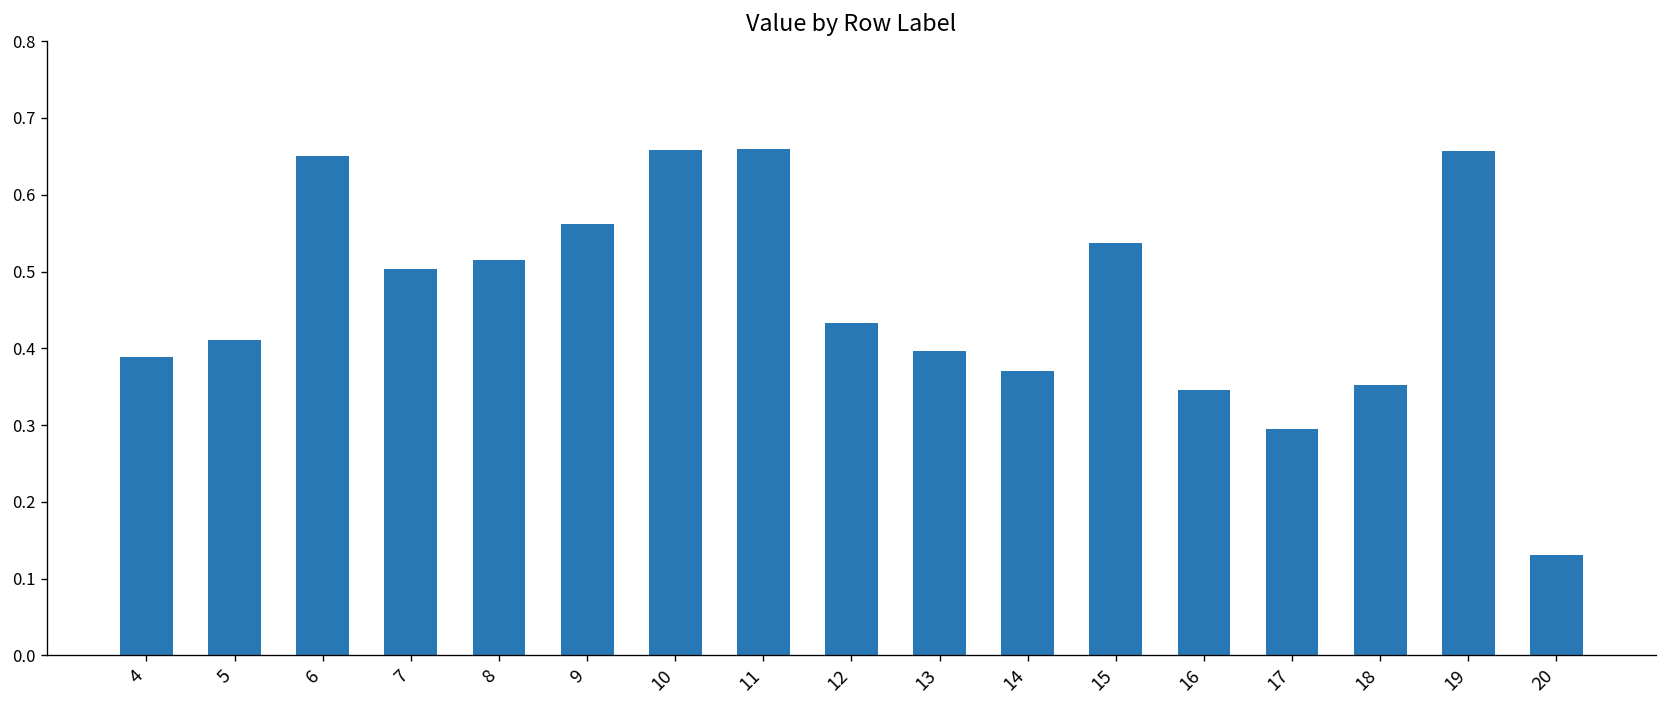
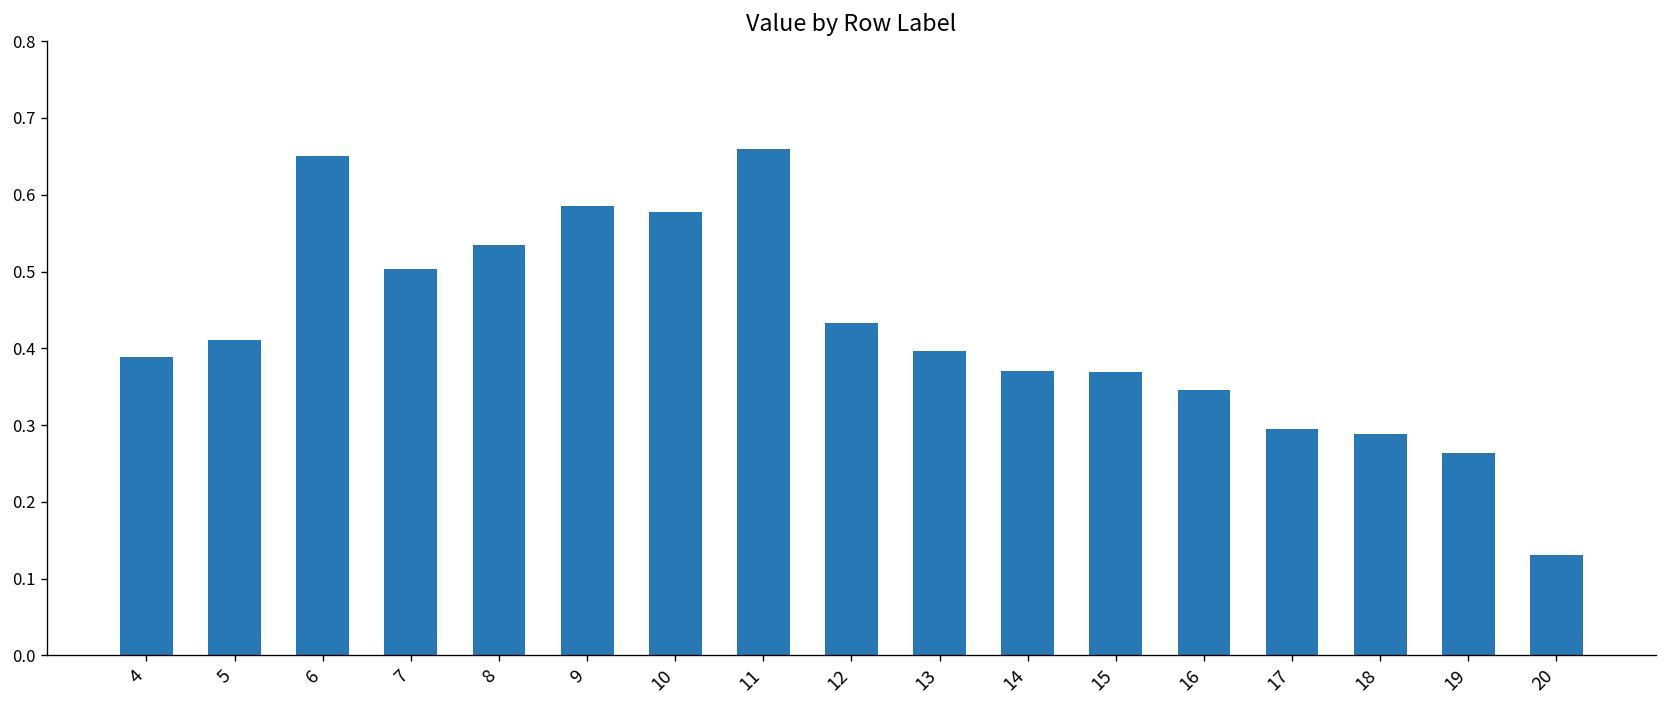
8: 0.51 -> 0.53
9: 0.56 -> 0.59
10: 0.66 -> 0.58
15: 0.54 -> 0.37
18: 0.35 -> 0.29
19: 0.66 -> 0.26
